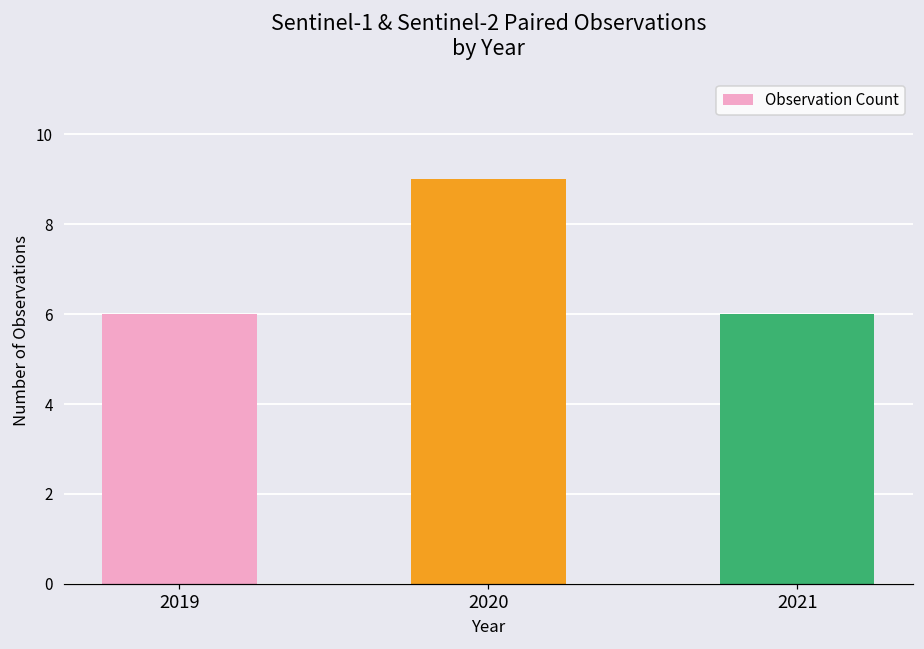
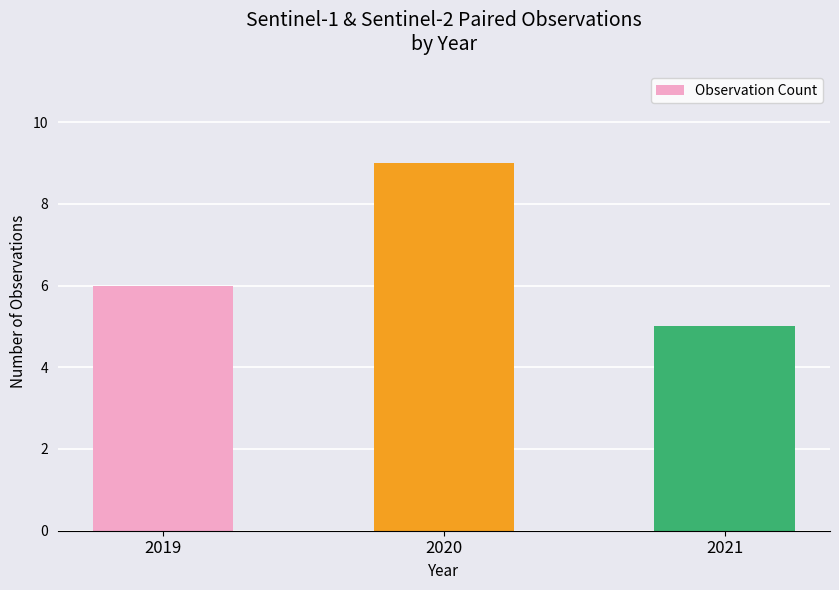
2021: 6 -> 5
